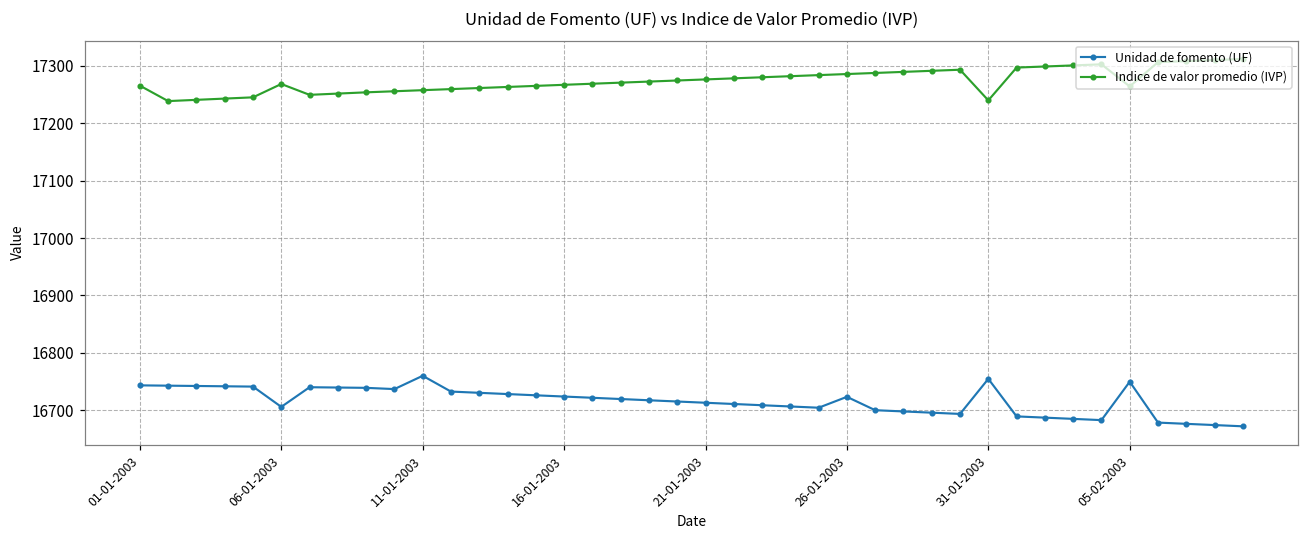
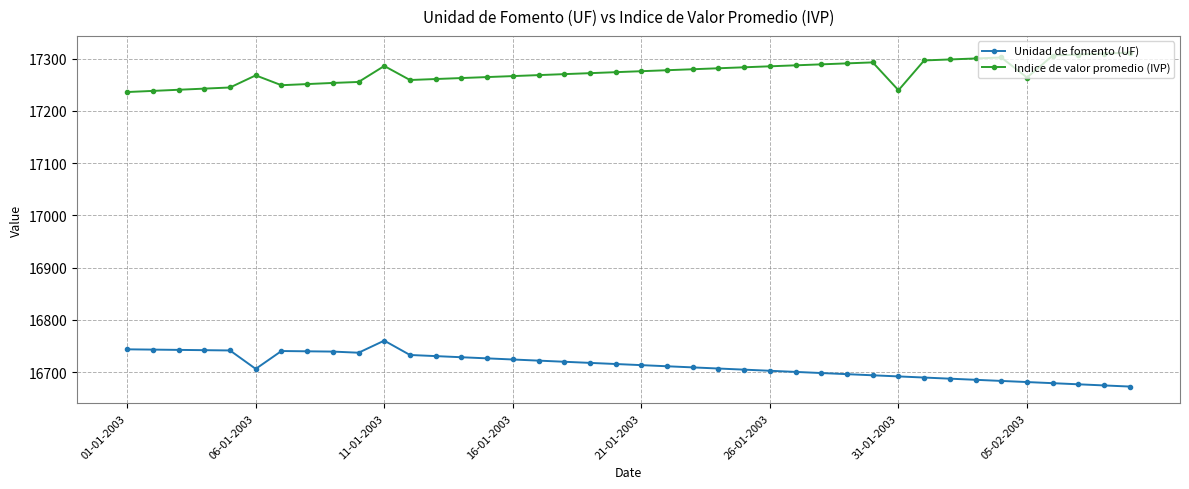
Indice de valor promedio (IVP), 01-01-2003: 17270 -> 17240
Indice de valor promedio (IVP), 11-01-2003: 17260 -> 17290
Unidad de fomento (UF), 26-01-2003: 16720 -> 16700
Unidad de fomento (UF), 31-01-2003: 16750 -> 16690
Unidad de fomento (UF), 05-02-2003: 16750 -> 16680
